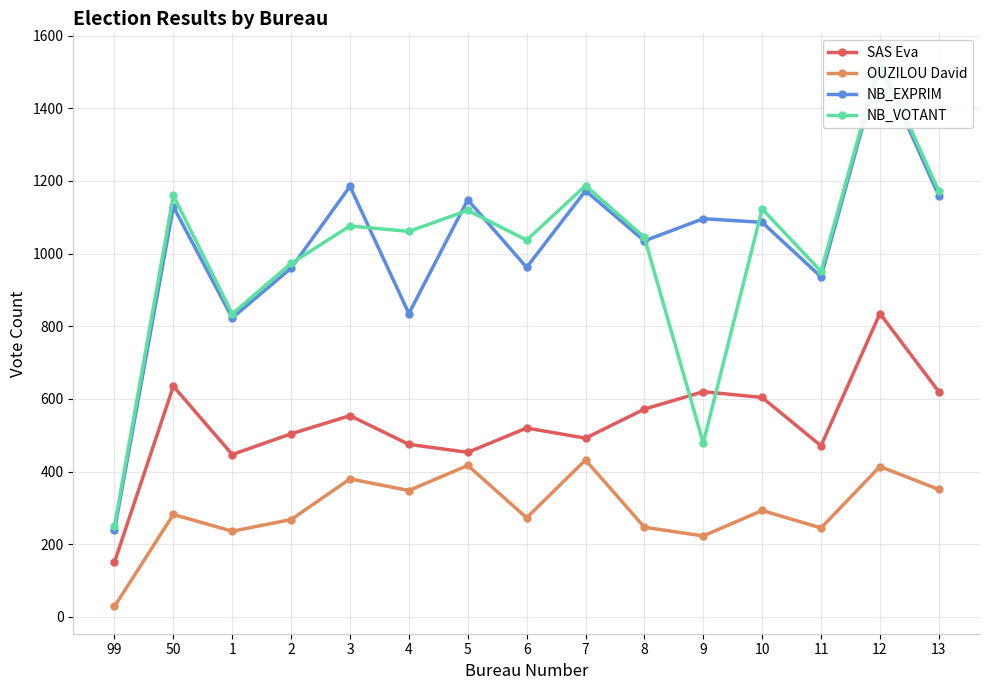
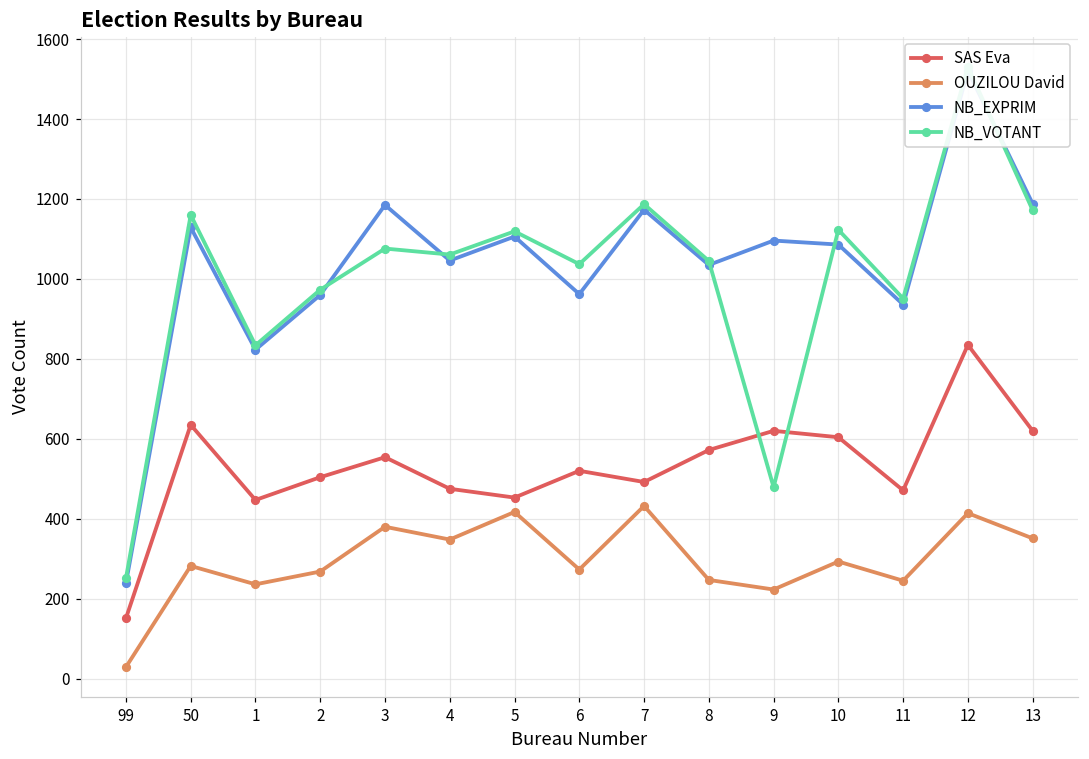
NB_EXPRIM, 4: 840 -> 1050
NB_EXPRIM, 5: 1150 -> 1110
NB_EXPRIM, 13: 1160 -> 1190
